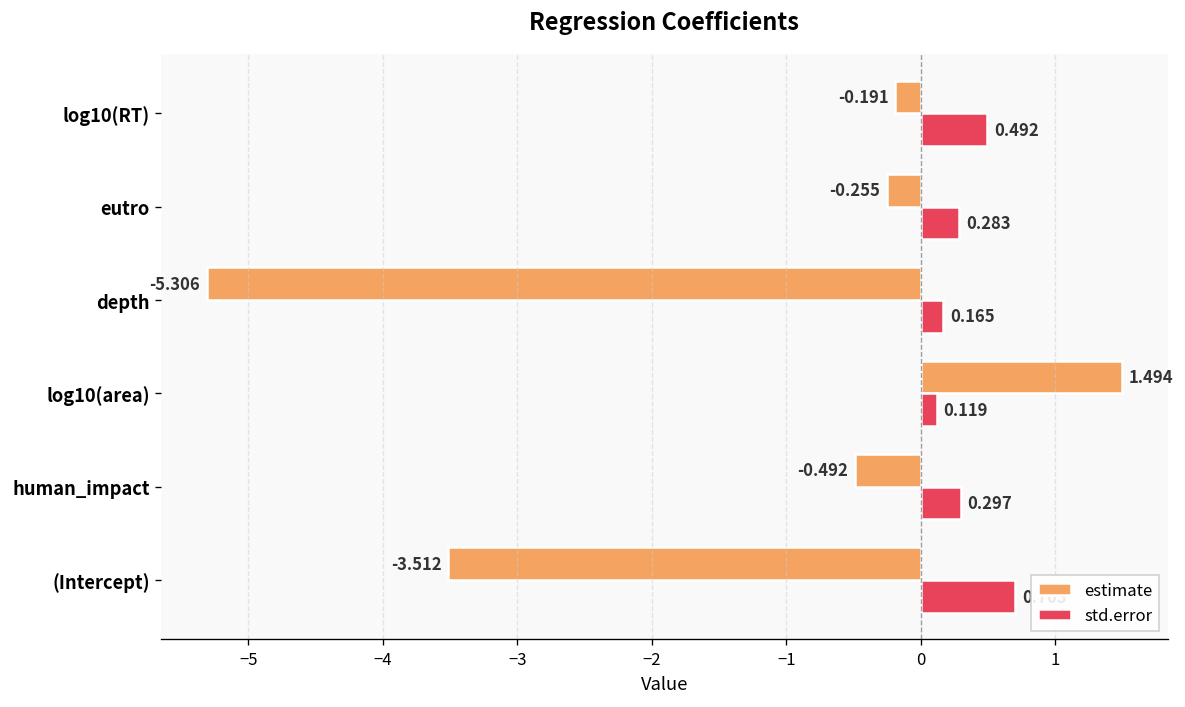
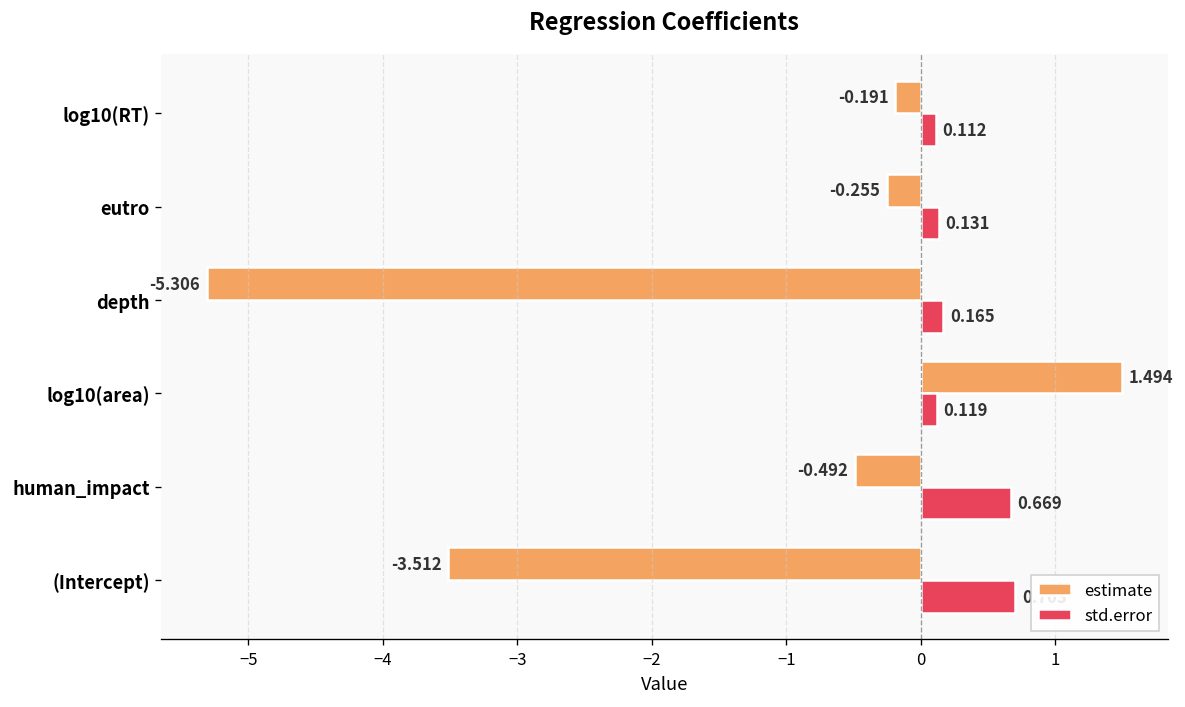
std.error, log10(RT): 0.492 -> 0.112
std.error, eutro: 0.283 -> 0.131
std.error, human_impact: 0.297 -> 0.669
